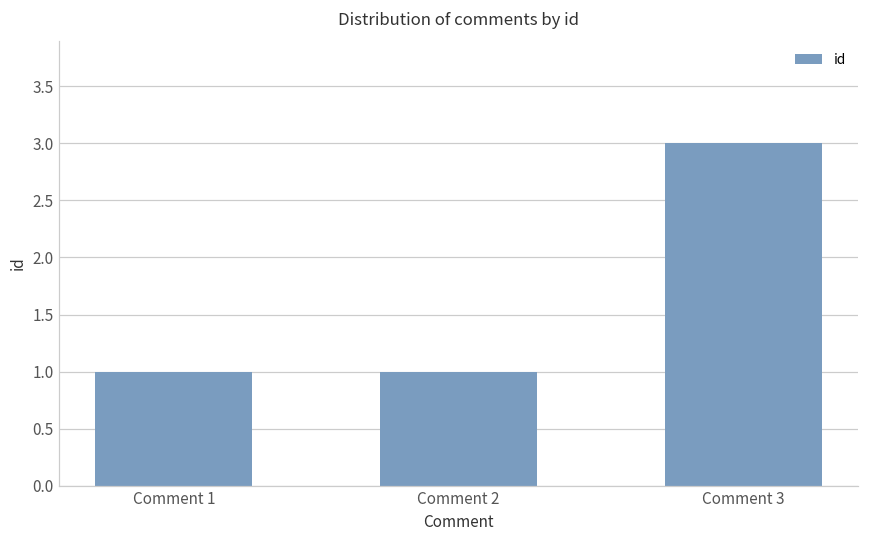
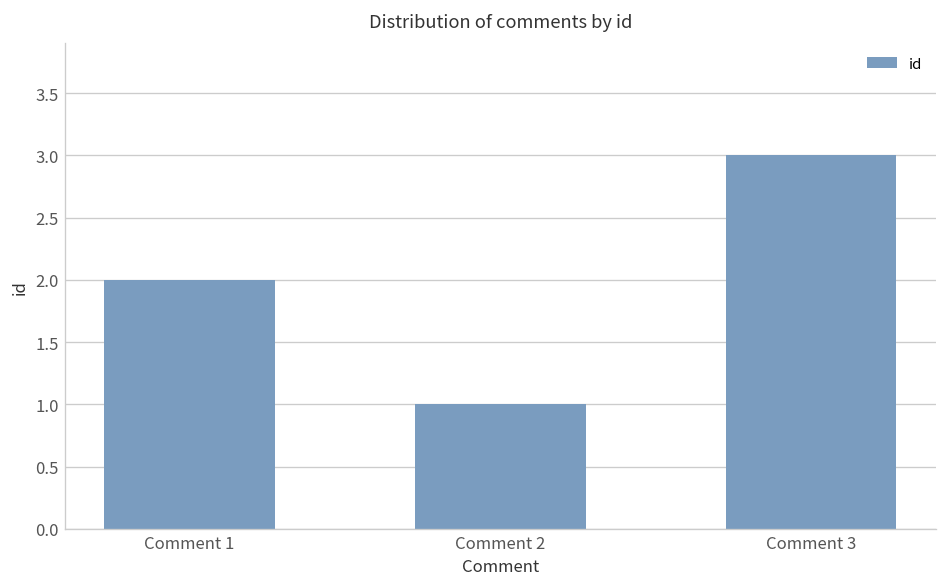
Comment 1: 1 -> 2
